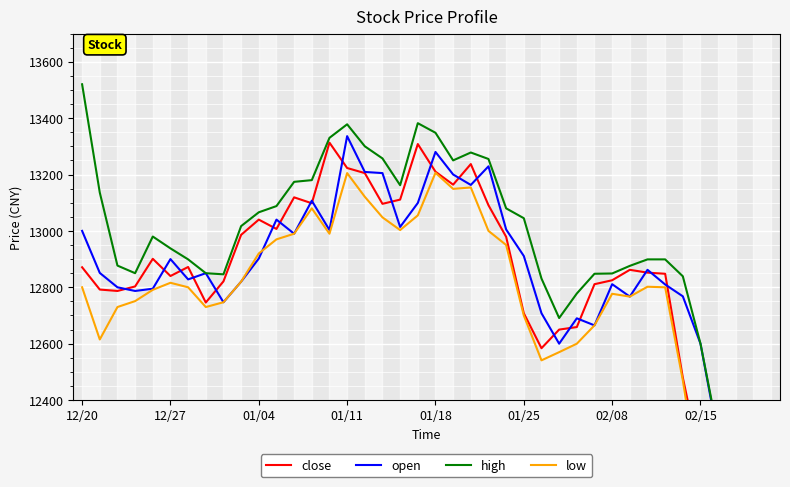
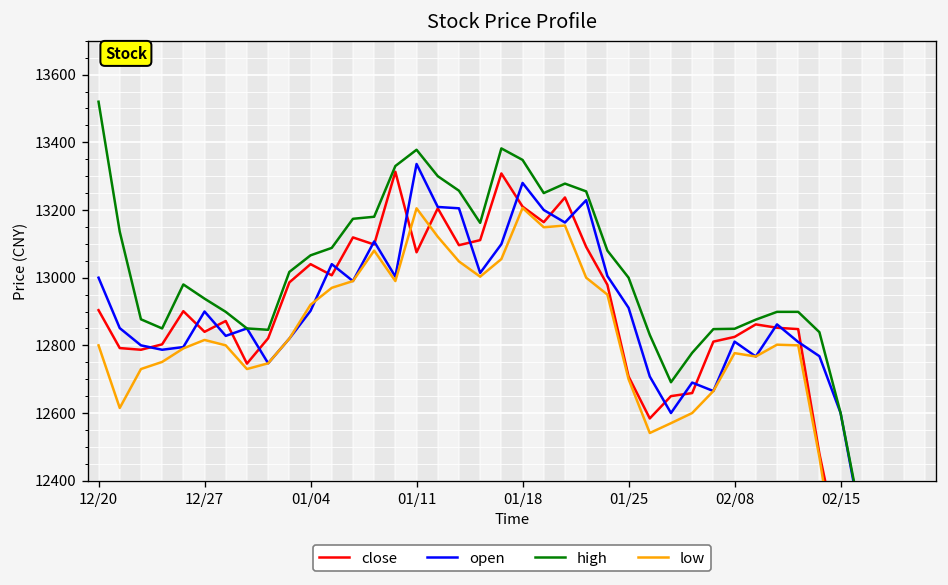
close, 12/20: 12870 -> 12900
close, 01/11: 13220 -> 13080
high, 01/25: 13050 -> 13000
